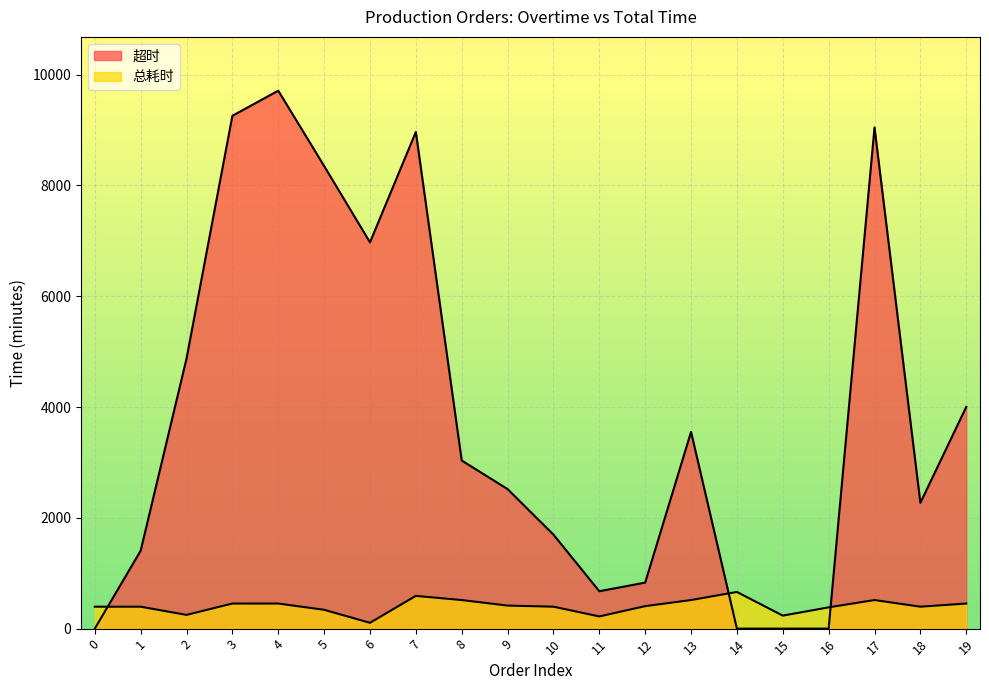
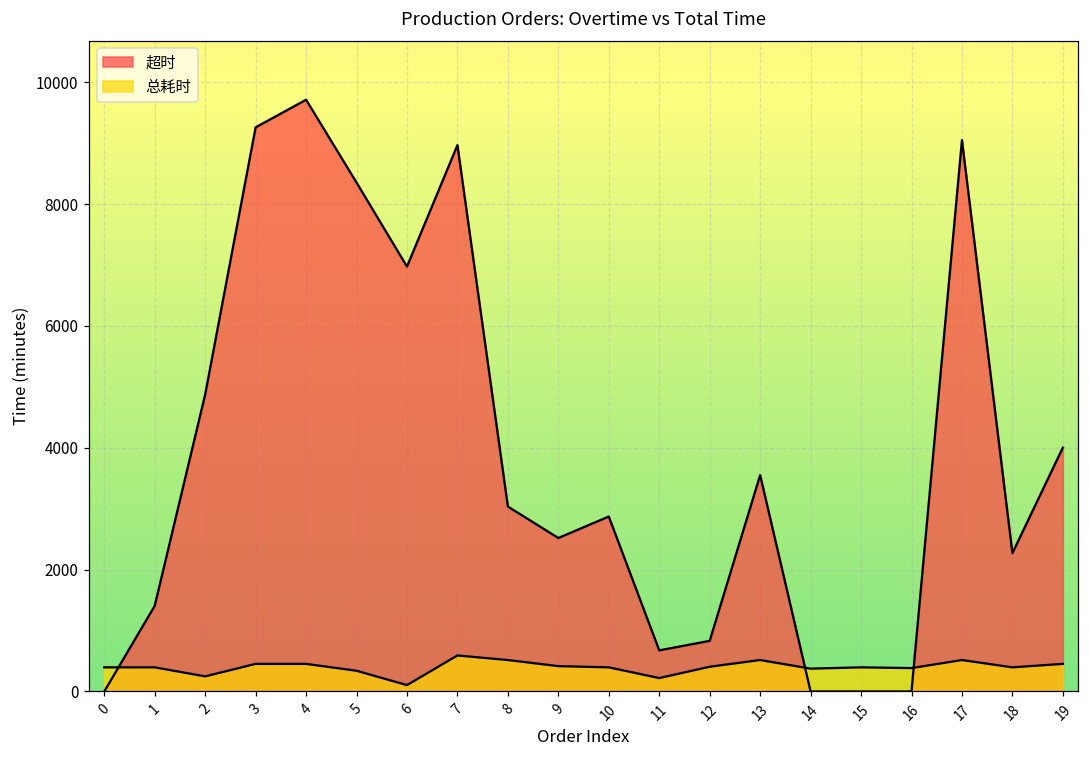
超时, 10: 1700 -> 2900
总耗时, 14: 700 -> 400
总耗时, 15: 200 -> 400
